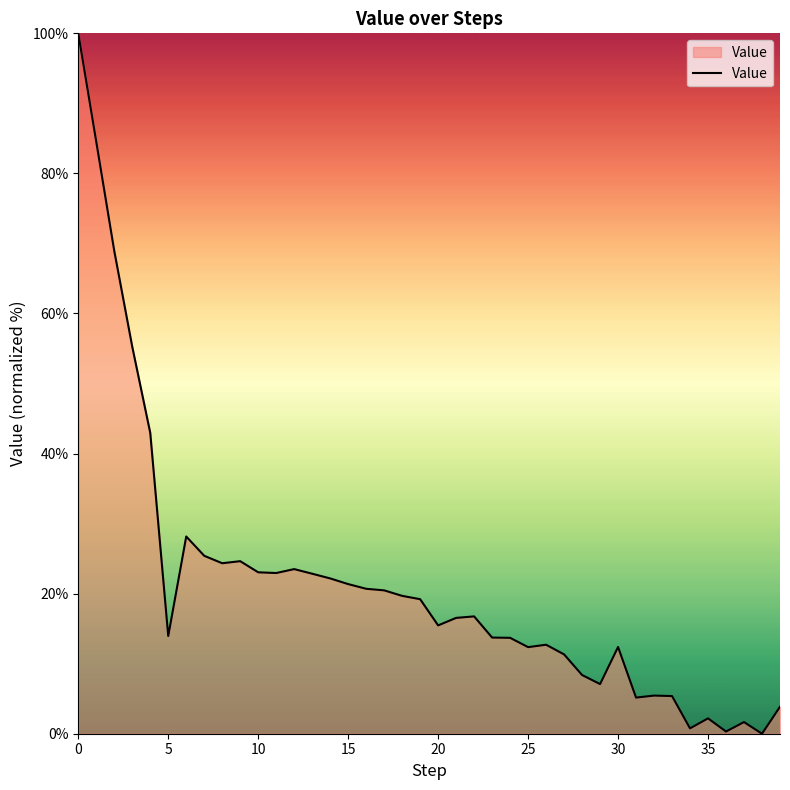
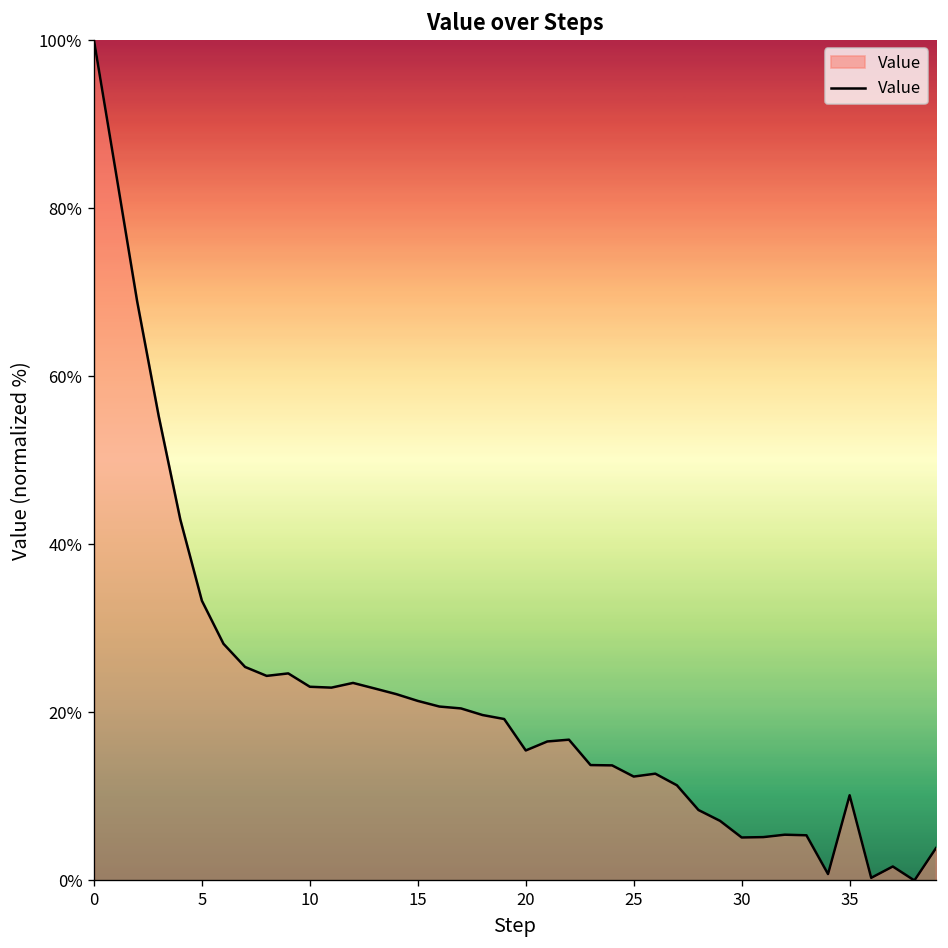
5: 14% -> 33%
30: 12% -> 5%
35: 2% -> 10%
